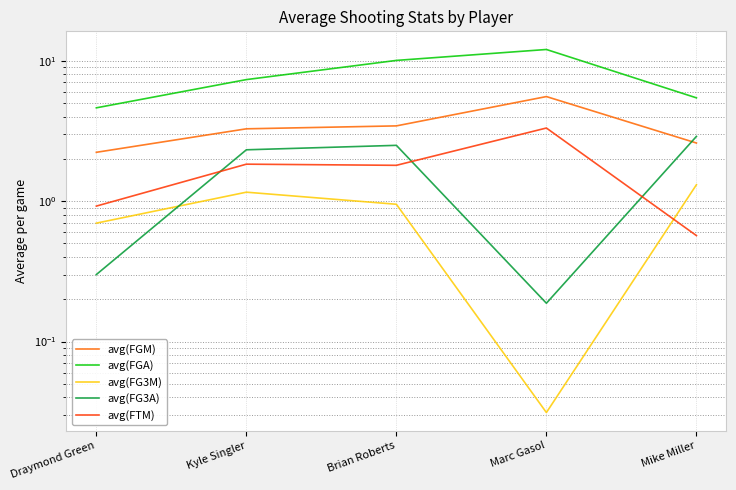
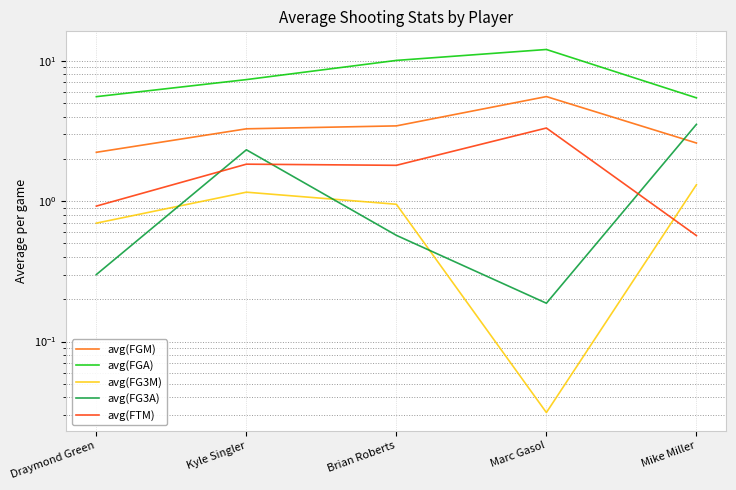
avg(FGA), Draymond Green: 4.6 -> 5.5
avg(FG3A), Brian Roberts: 2.5 -> 0.57
avg(FG3A), Mike Miller: 2.9 -> 3.5
